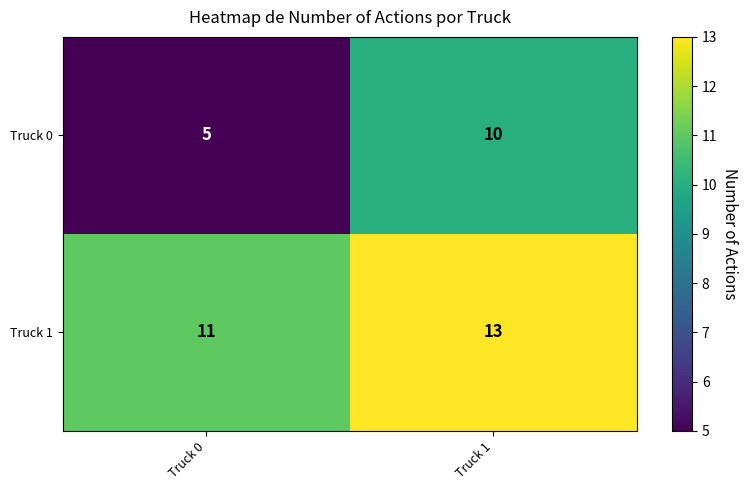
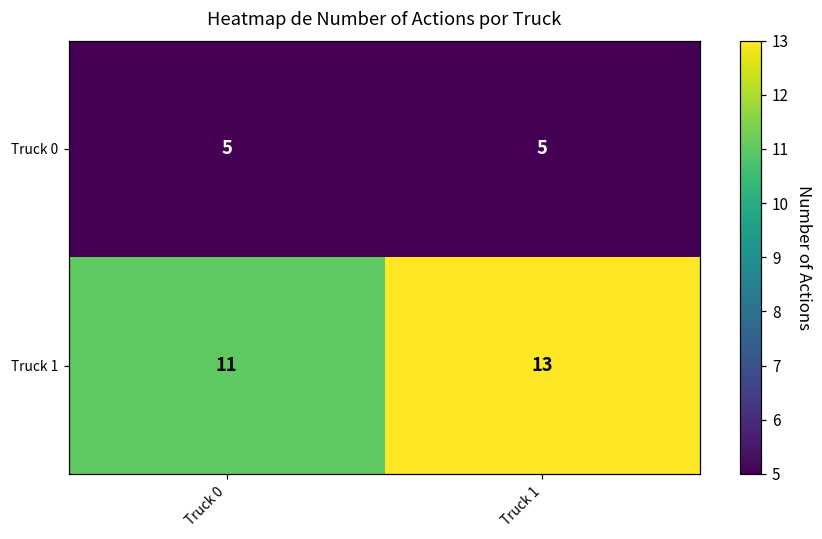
Truck 0, Truck 1: 10 -> 5
